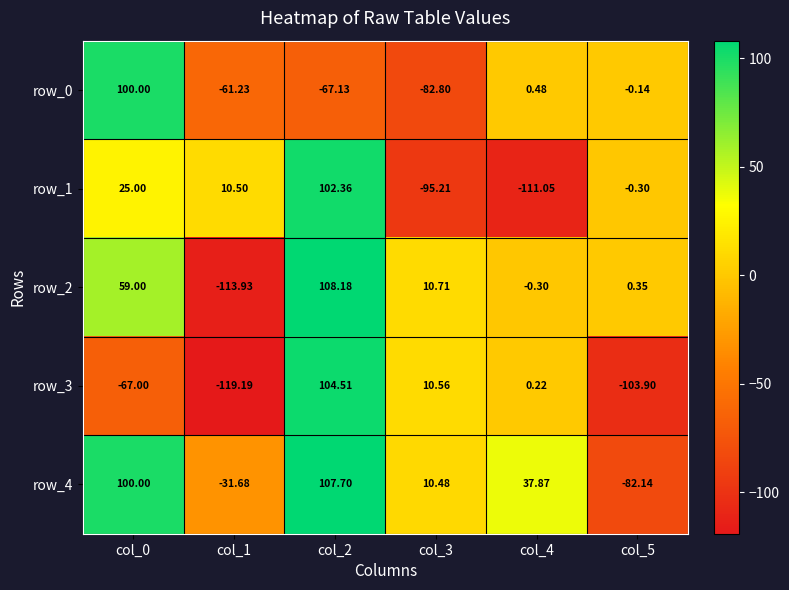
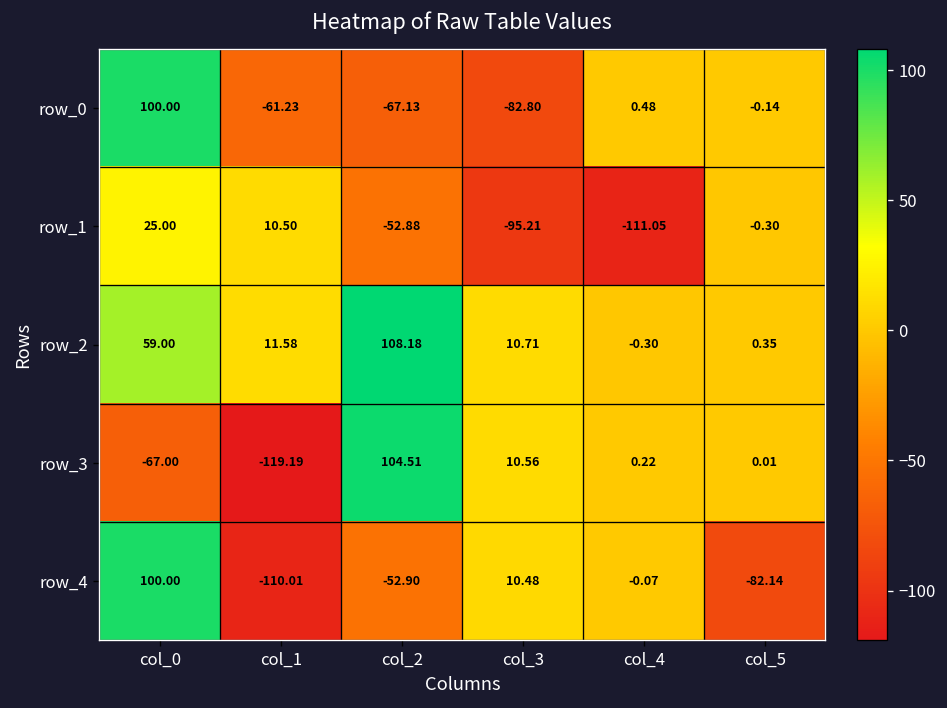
row_1, col_2: 102.36 -> -52.88
row_2, col_1: -113.93 -> 11.58
row_3, col_5: -103.90 -> 0.01
row_4, col_1: -31.68 -> -110.01
row_4, col_2: 107.70 -> -52.90
row_4, col_4: 37.87 -> -0.07
